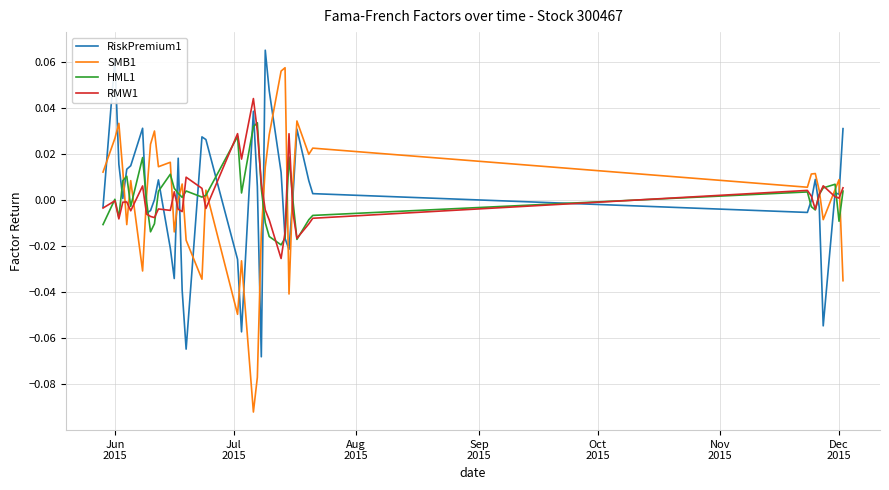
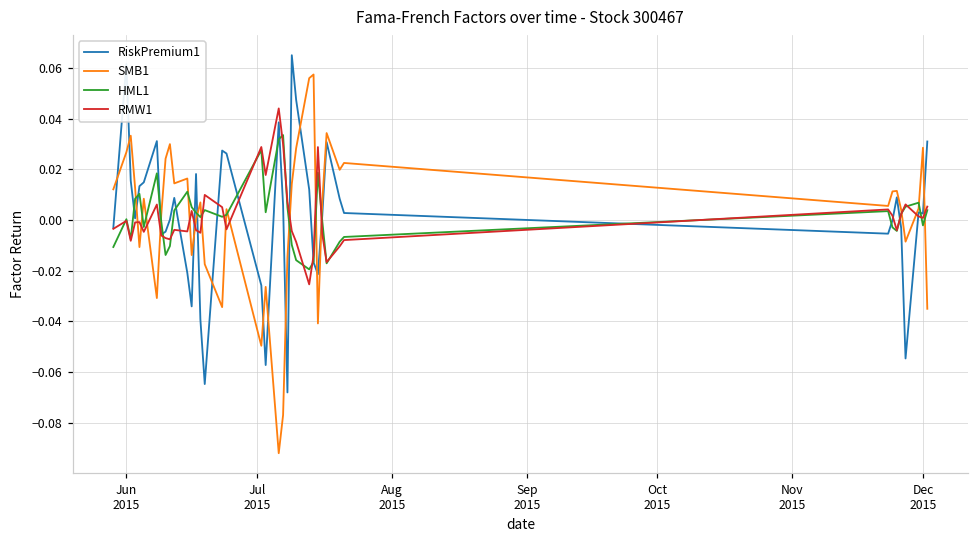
SMB1, Dec 2015: 0.009 -> 0.028
HML1, Dec 2015: -0.009 -> -0.002
